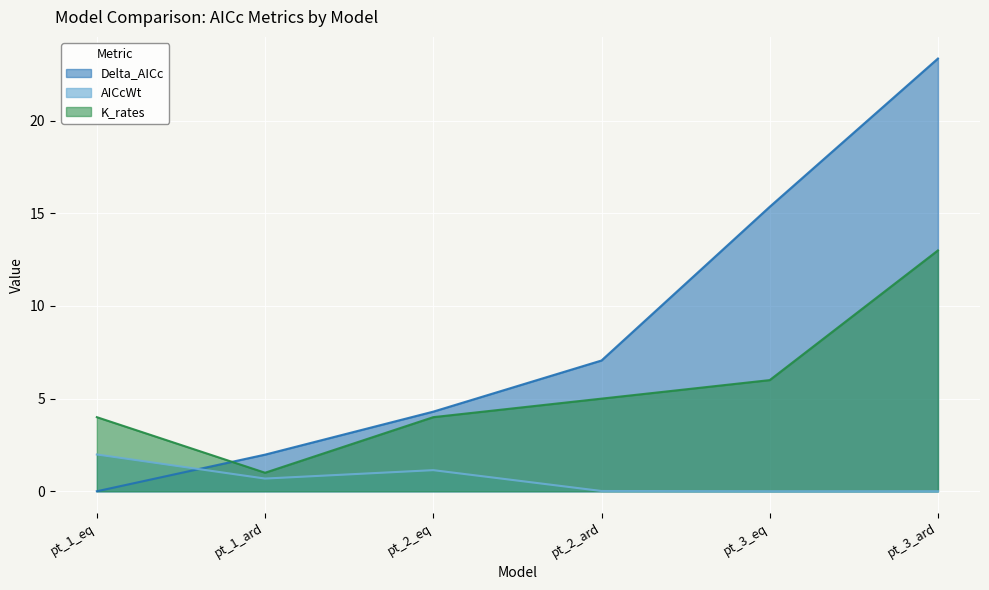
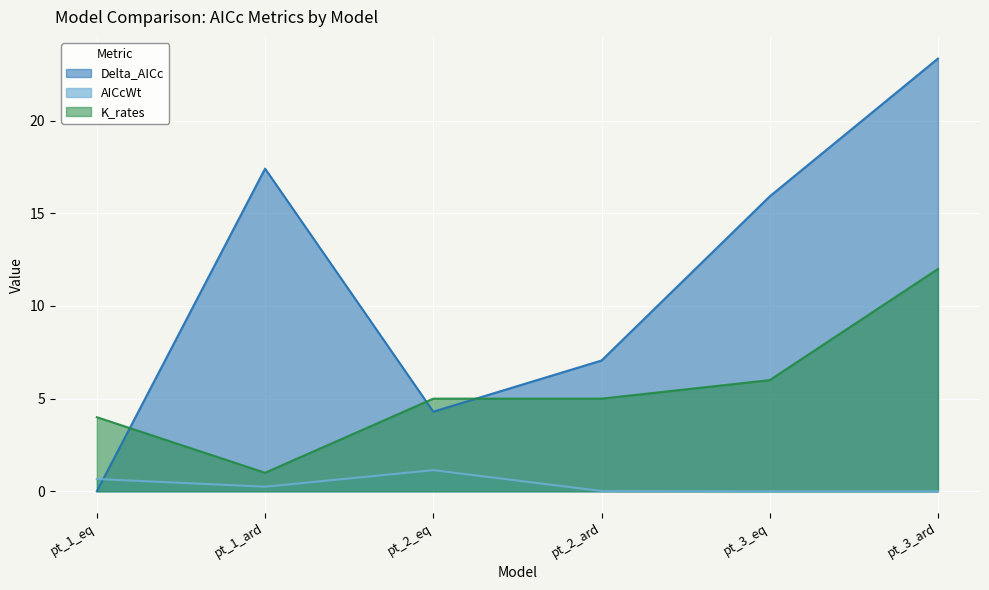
AICcWt, pt_1_eq: 2.0 -> 0.7
Delta_AICc, pt_1_ard: 2.0 -> 17.4
AICcWt, pt_1_ard: 0.7 -> 0.2
K_rates, pt_2_eq: 4 -> 5
Delta_AICc, pt_3_eq: 15.4 -> 15.9
K_rates, pt_3_ard: 13 -> 12
